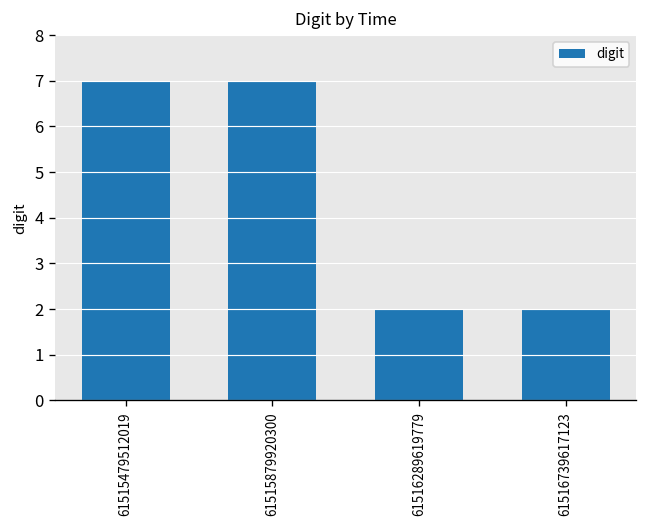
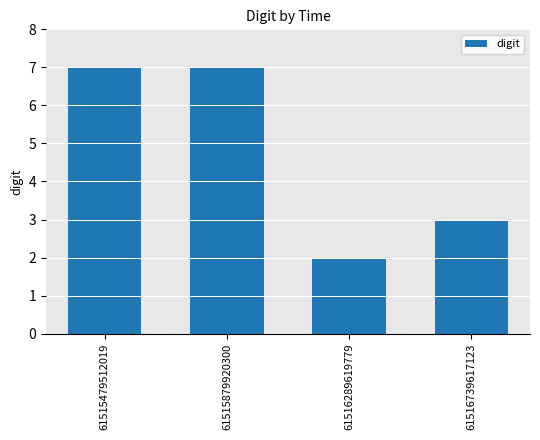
61516739617123: 2 -> 3
